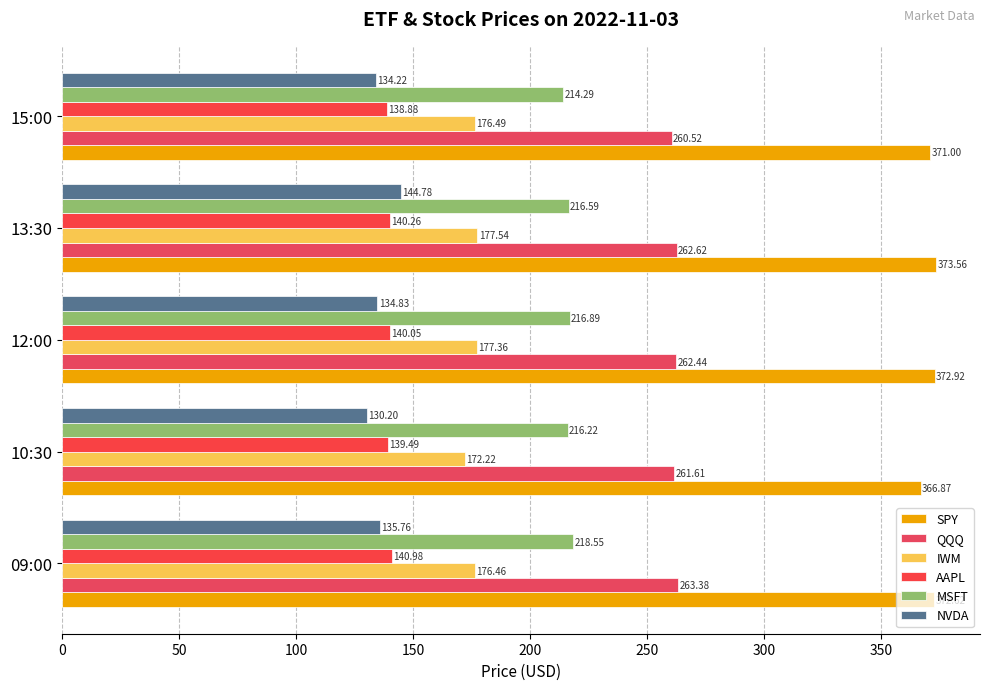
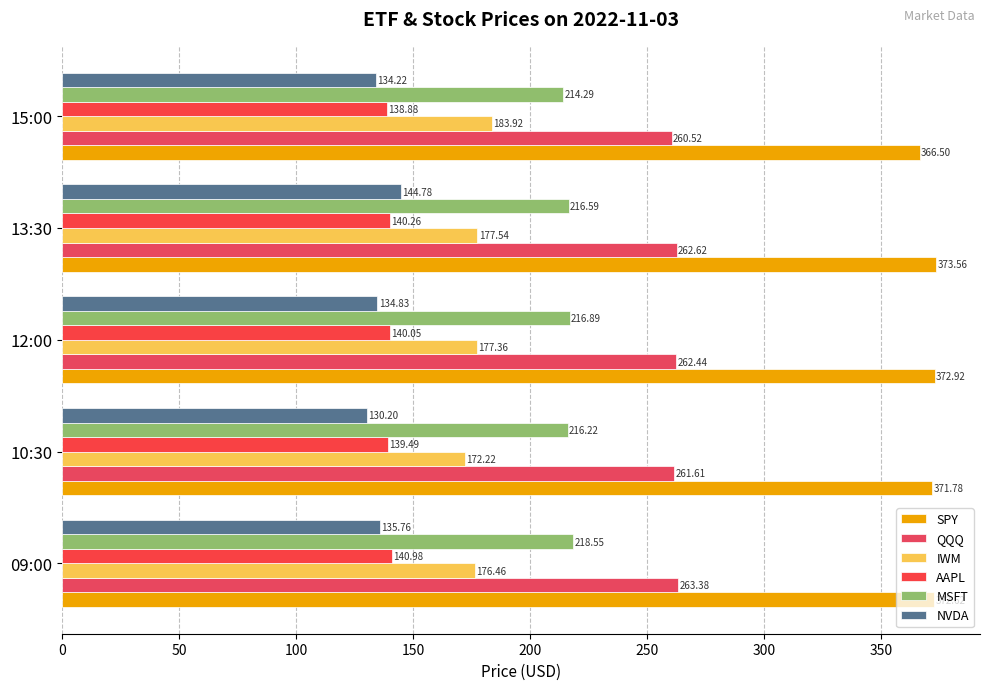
IWM, 15:00: 176.49 -> 183.92
SPY, 15:00: 371.00 -> 366.50
SPY, 10:30: 366.87 -> 371.78
